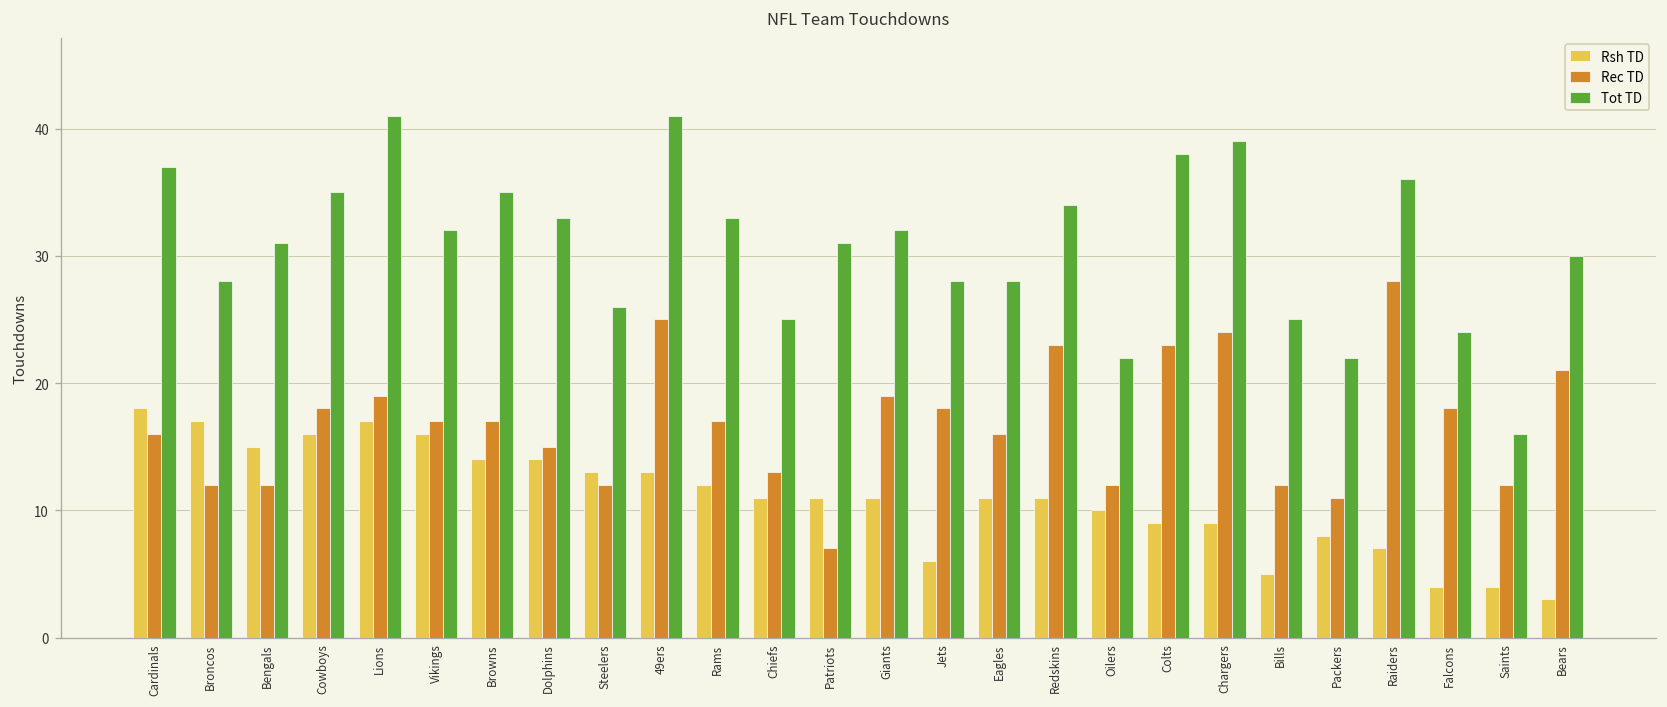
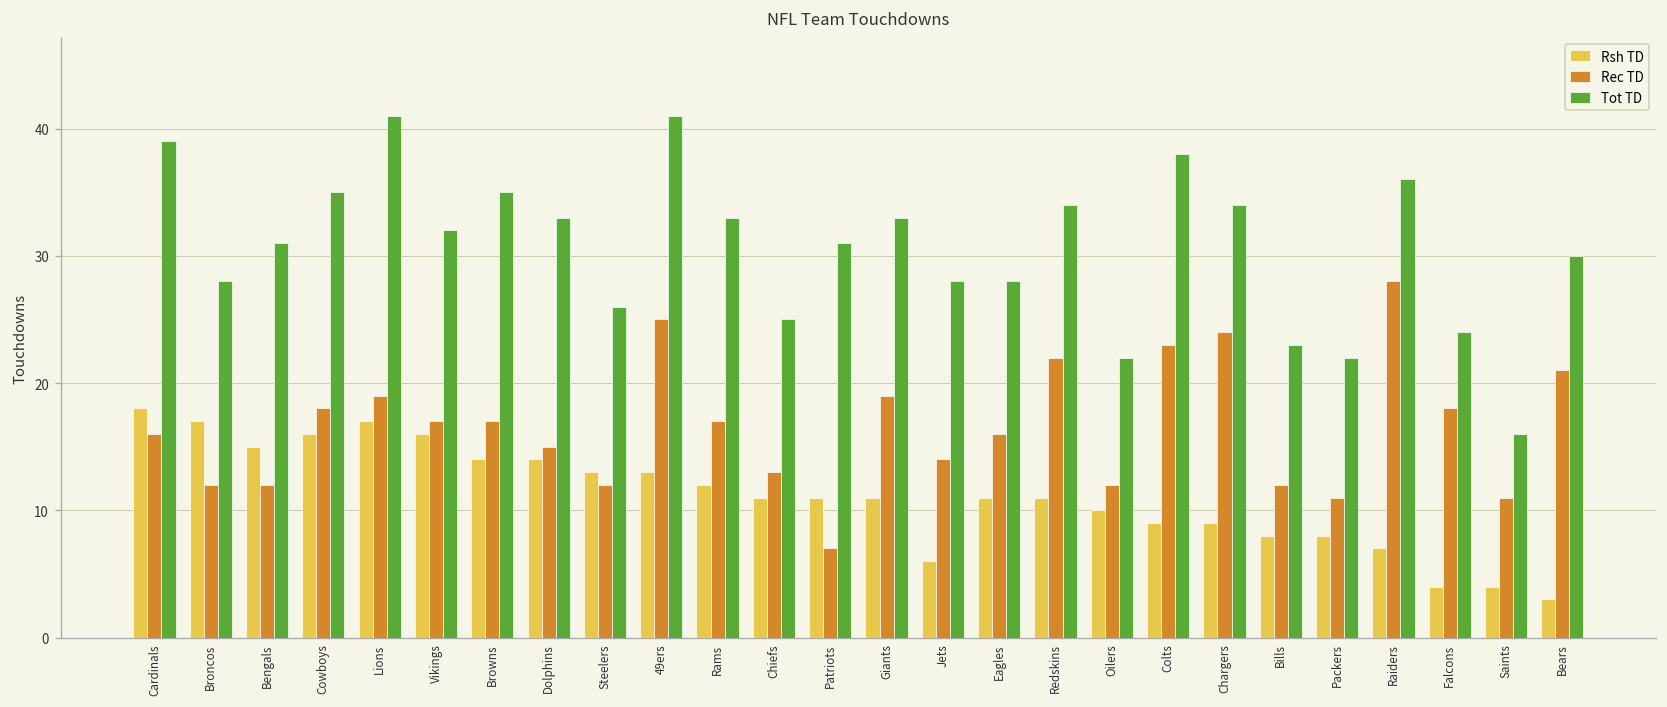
Tot TD, Cardinals: 37 -> 39
Tot TD, Giants: 32 -> 33
Rec TD, Jets: 18 -> 14
Rec TD, Redskins: 23 -> 22
Tot TD, Chargers: 39 -> 34
Rsh TD, Bills: 5 -> 8
Tot TD, Bills: 25 -> 23
Rec TD, Saints: 12 -> 11
